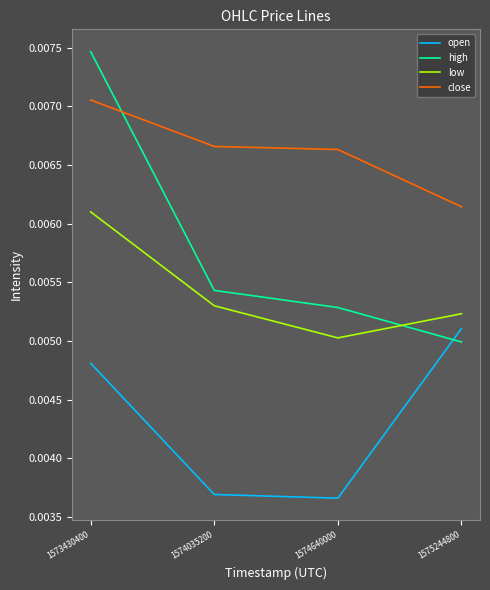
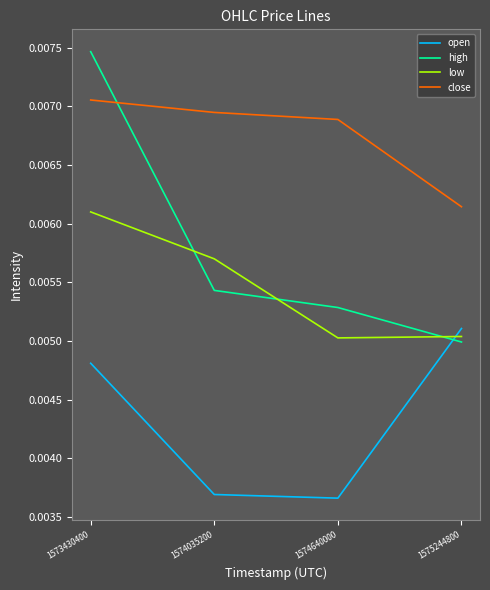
low, 1574035200: 0.00530 -> 0.00570
close, 1574035200: 0.00666 -> 0.00695
close, 1574640000: 0.00663 -> 0.00689
low, 1575244800: 0.00523 -> 0.00504
